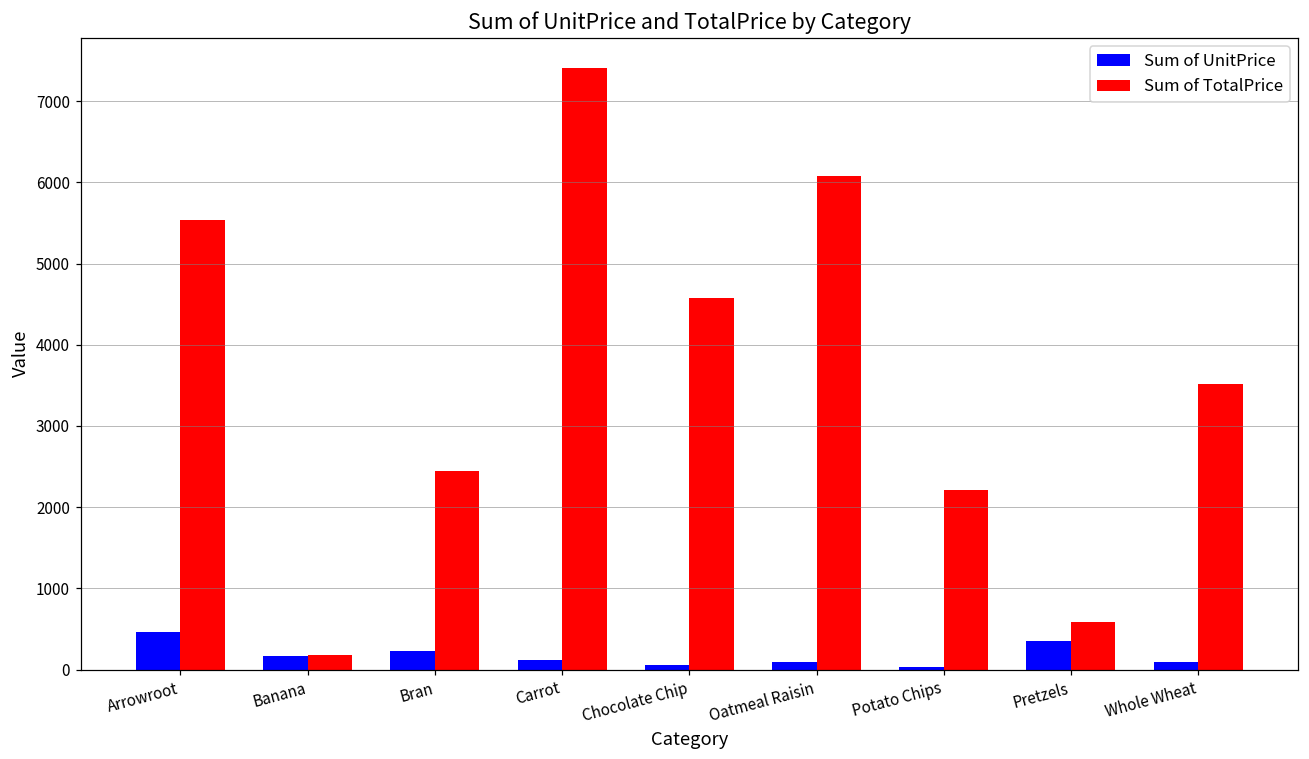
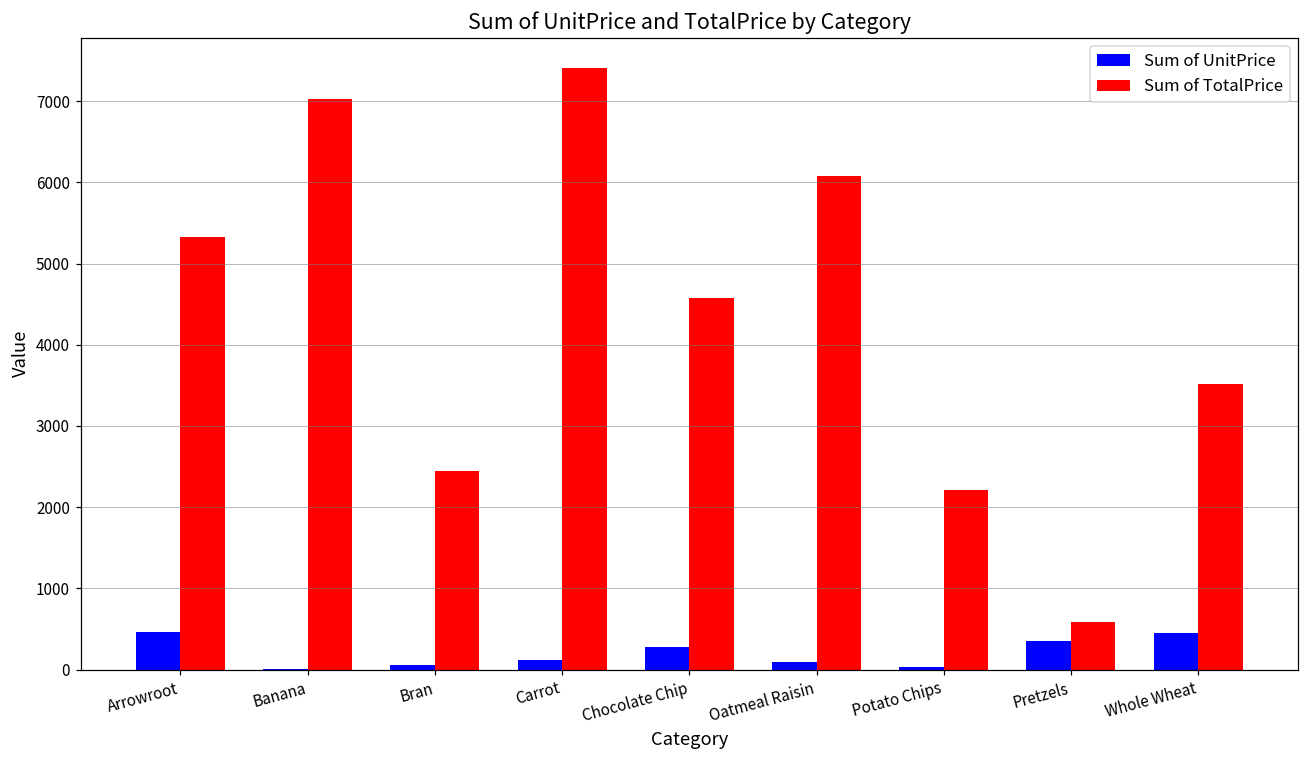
Sum of TotalPrice, Arrowroot: 5500 -> 5300
Sum of UnitPrice, Banana: 200 -> 0
Sum of TotalPrice, Banana: 200 -> 7000
Sum of UnitPrice, Bran: 200 -> 100
Sum of UnitPrice, Chocolate Chip: 100 -> 300
Sum of UnitPrice, Whole Wheat: 100 -> 400
